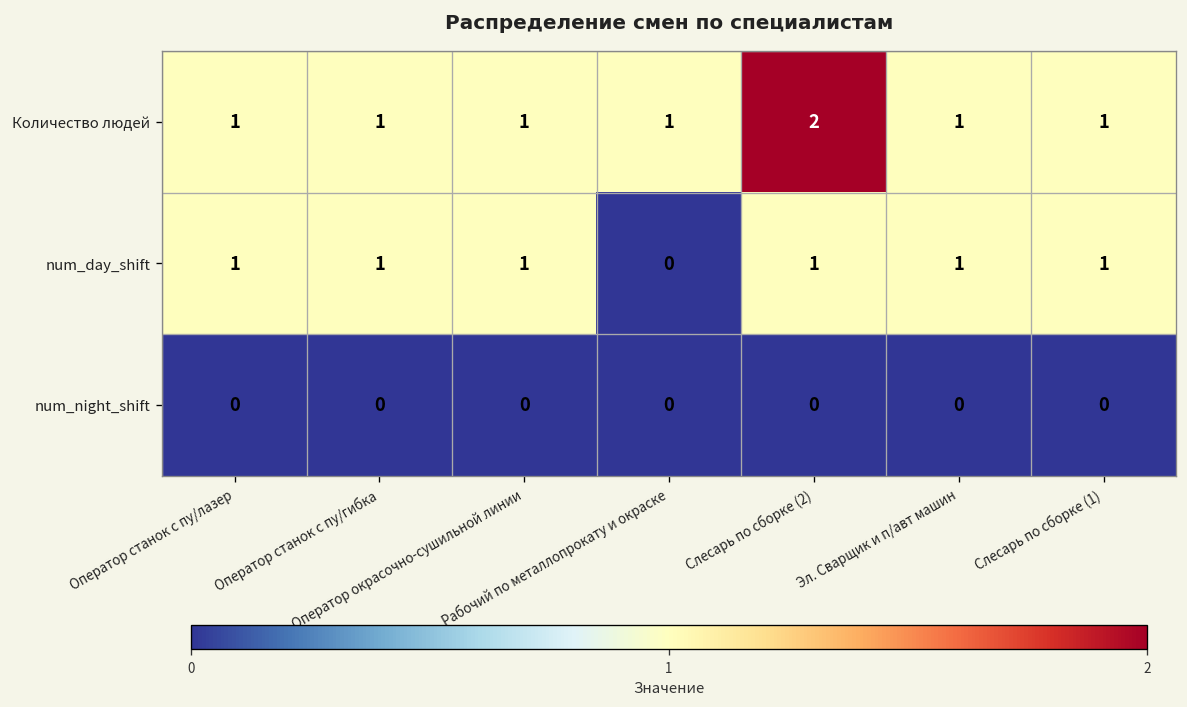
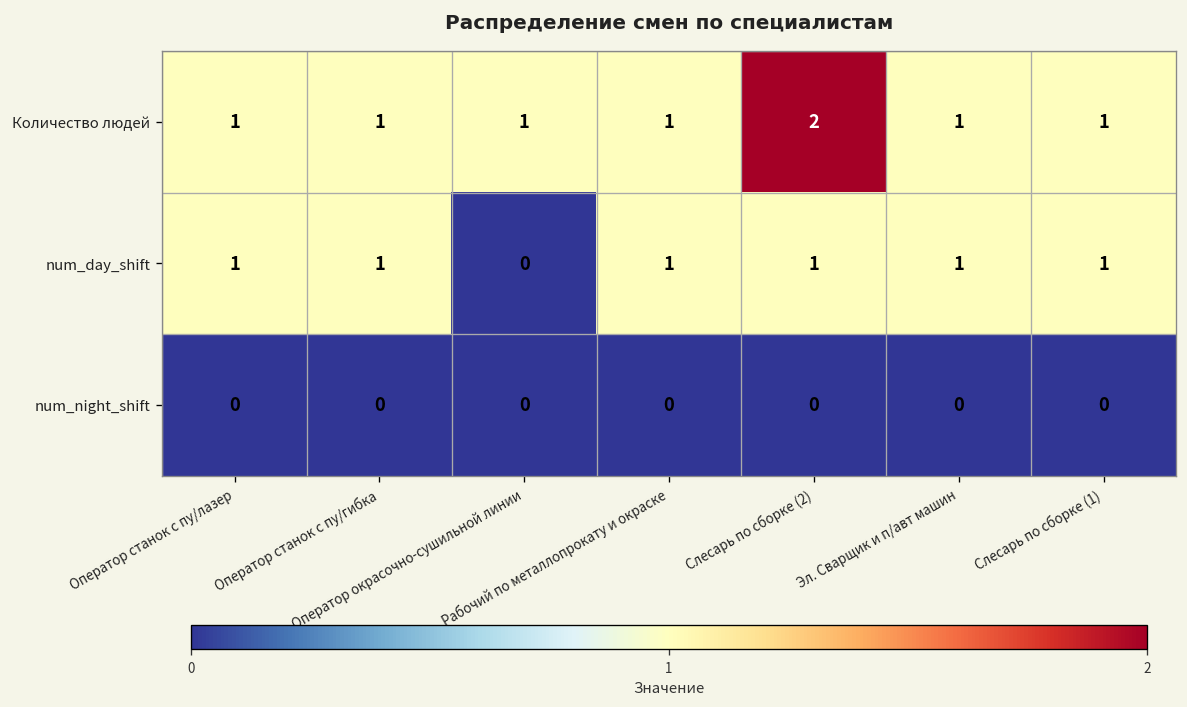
num_day_shift, Оператор окрасочно-сушильной линии: 1 -> 0
num_day_shift, Рабочий по металлопрокату и окраске: 0 -> 1
